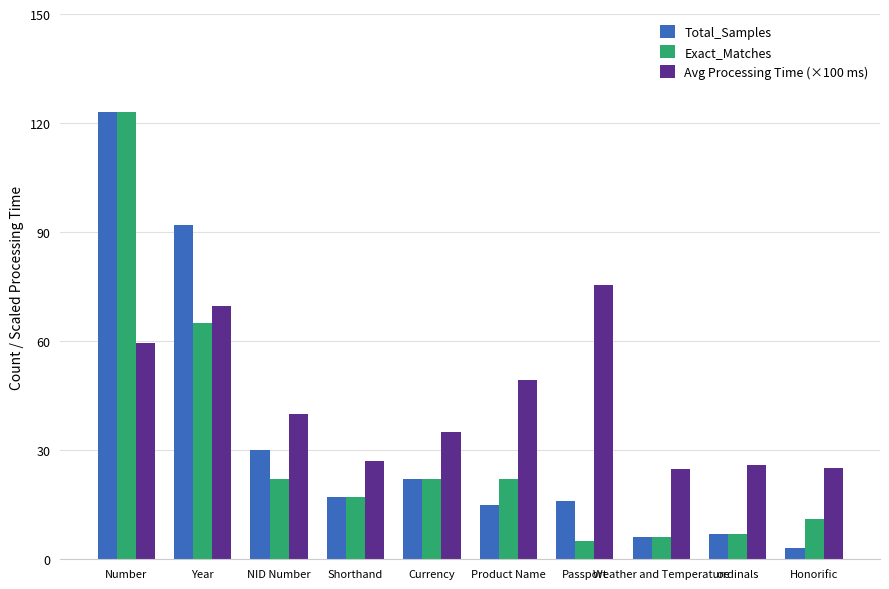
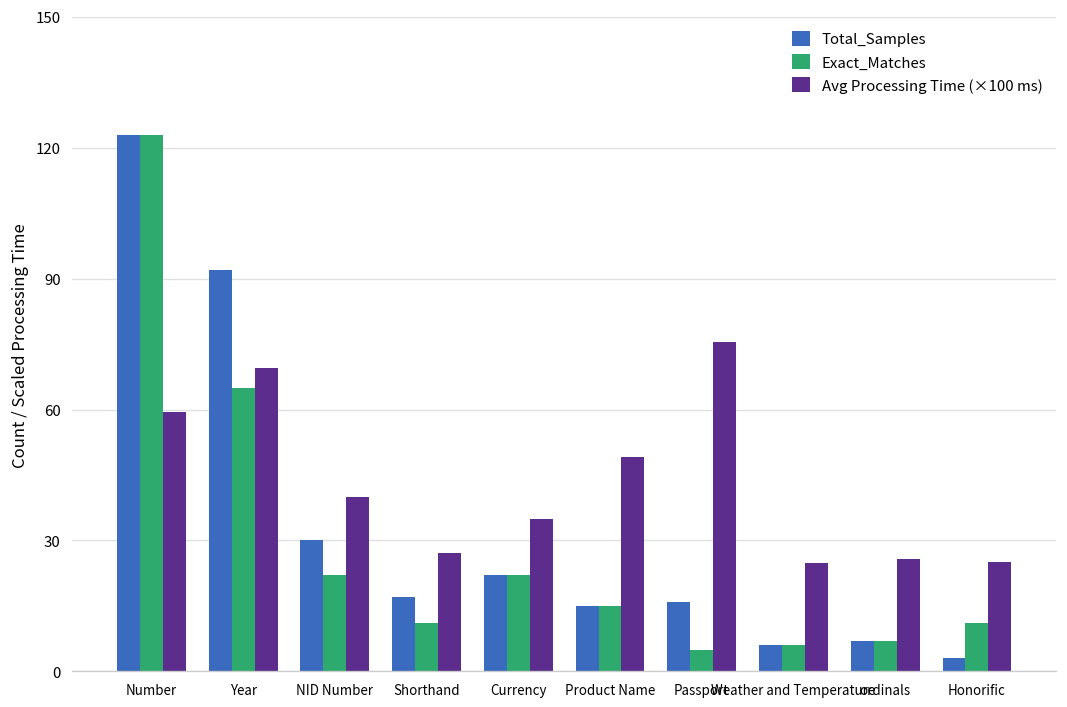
Exact_Matches, Shorthand: 17 -> 11
Exact_Matches, Product Name: 22 -> 15
